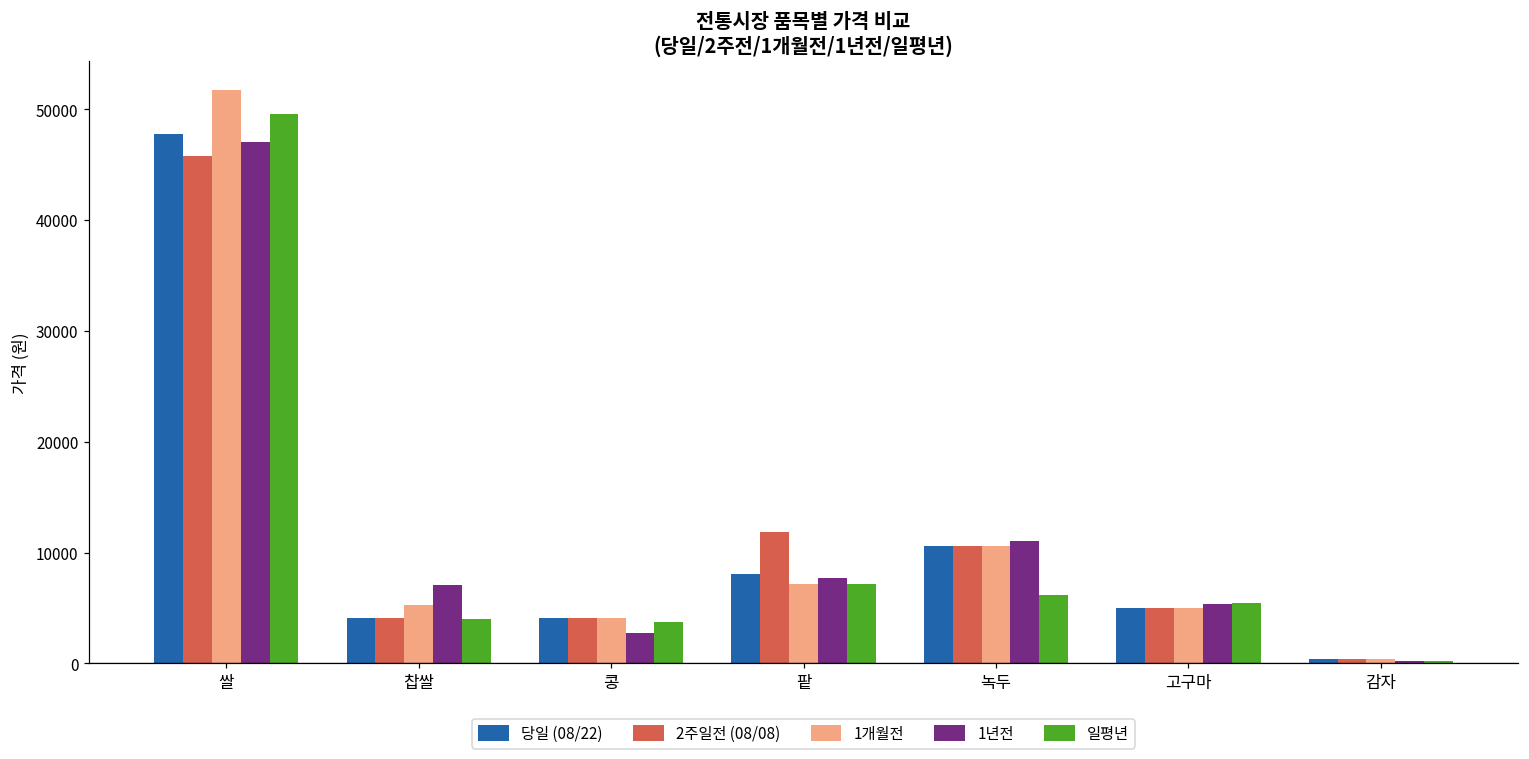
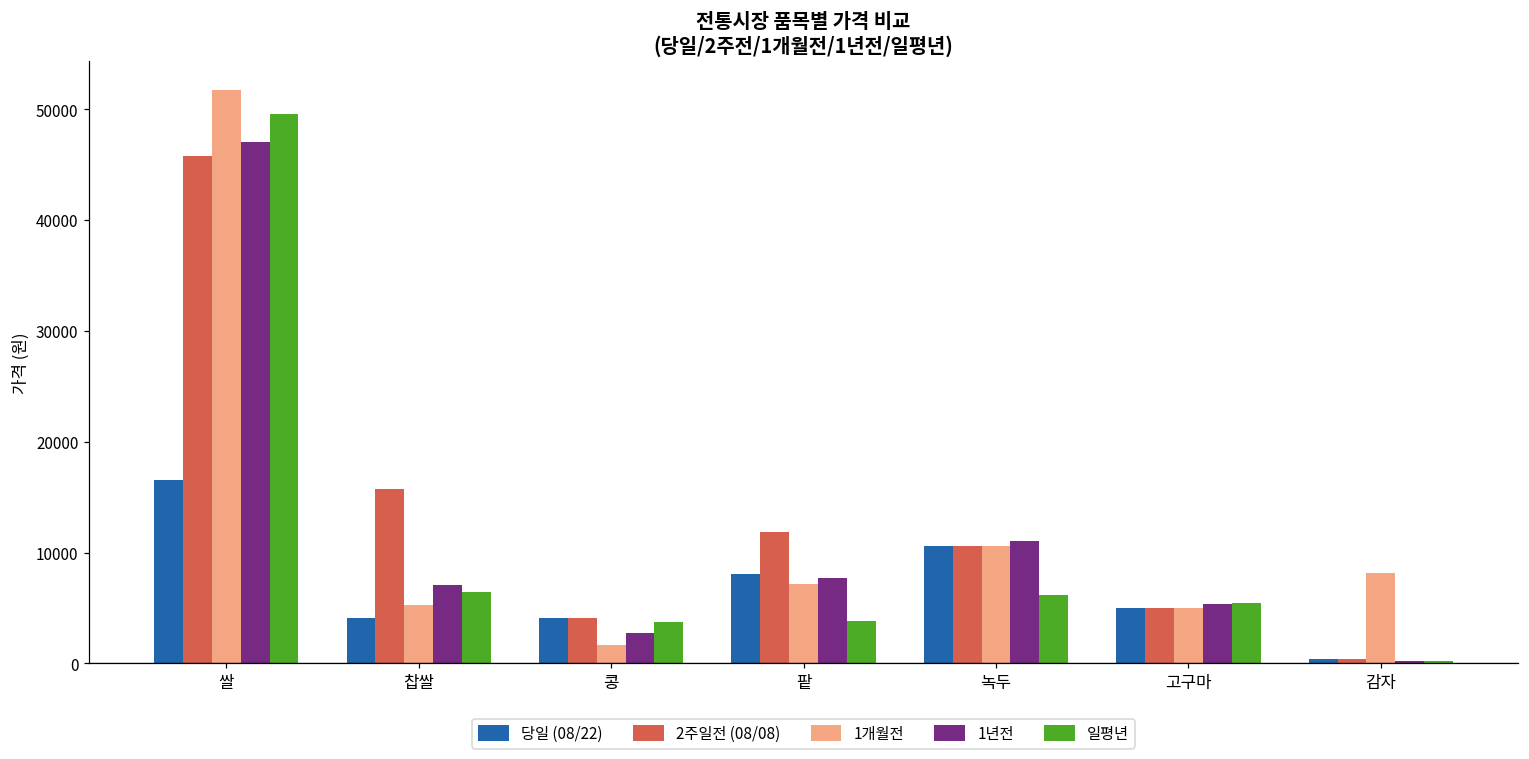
당일 (08/22), 쌀: 47800 -> 16500
2주일전 (08/08), 찹쌀: 4100 -> 15700
일평년, 찹쌀: 4000 -> 6400
1개월전, 콩: 4100 -> 1700
일평년, 팥: 7200 -> 3900
1개월전, 감자: 400 -> 8200
